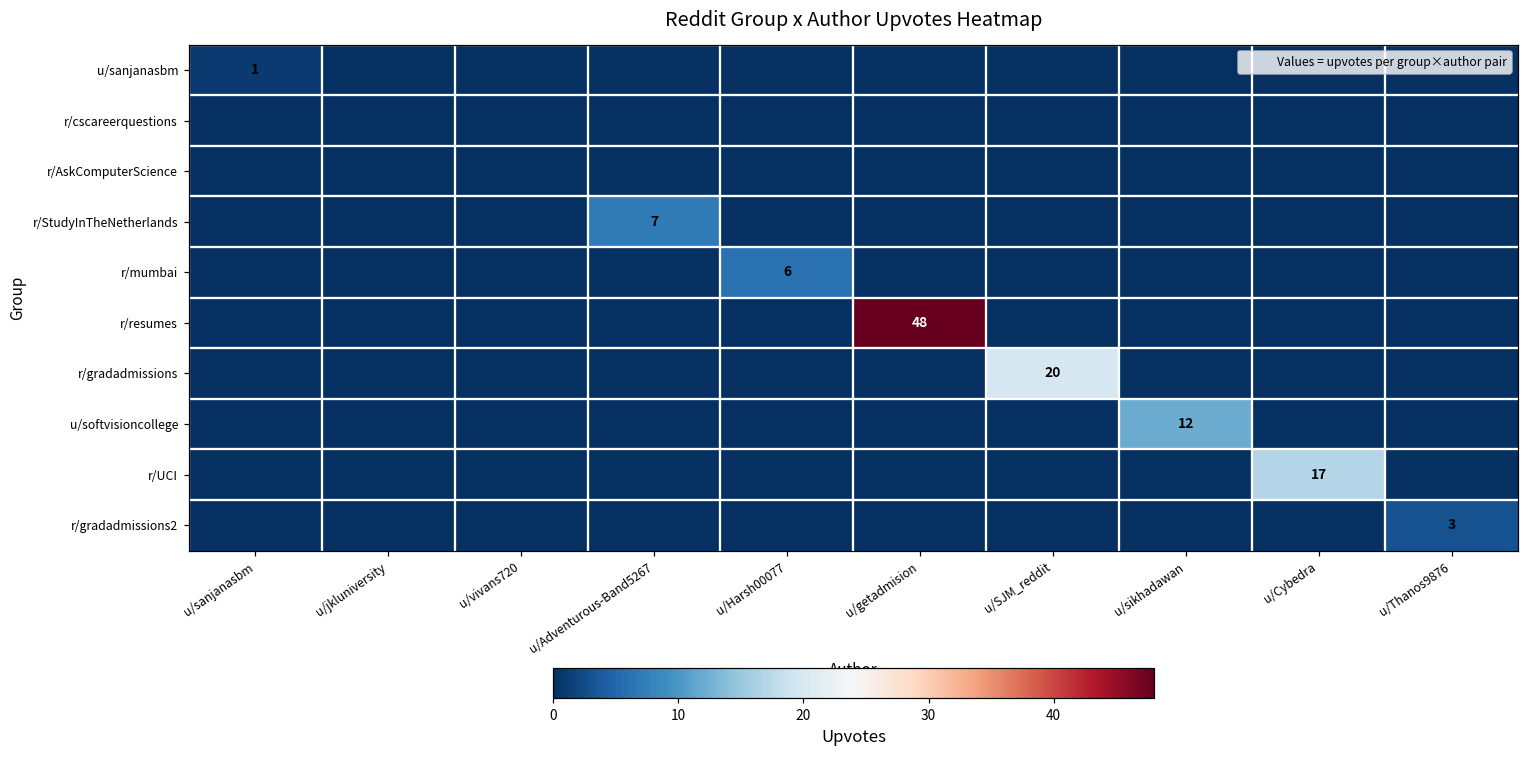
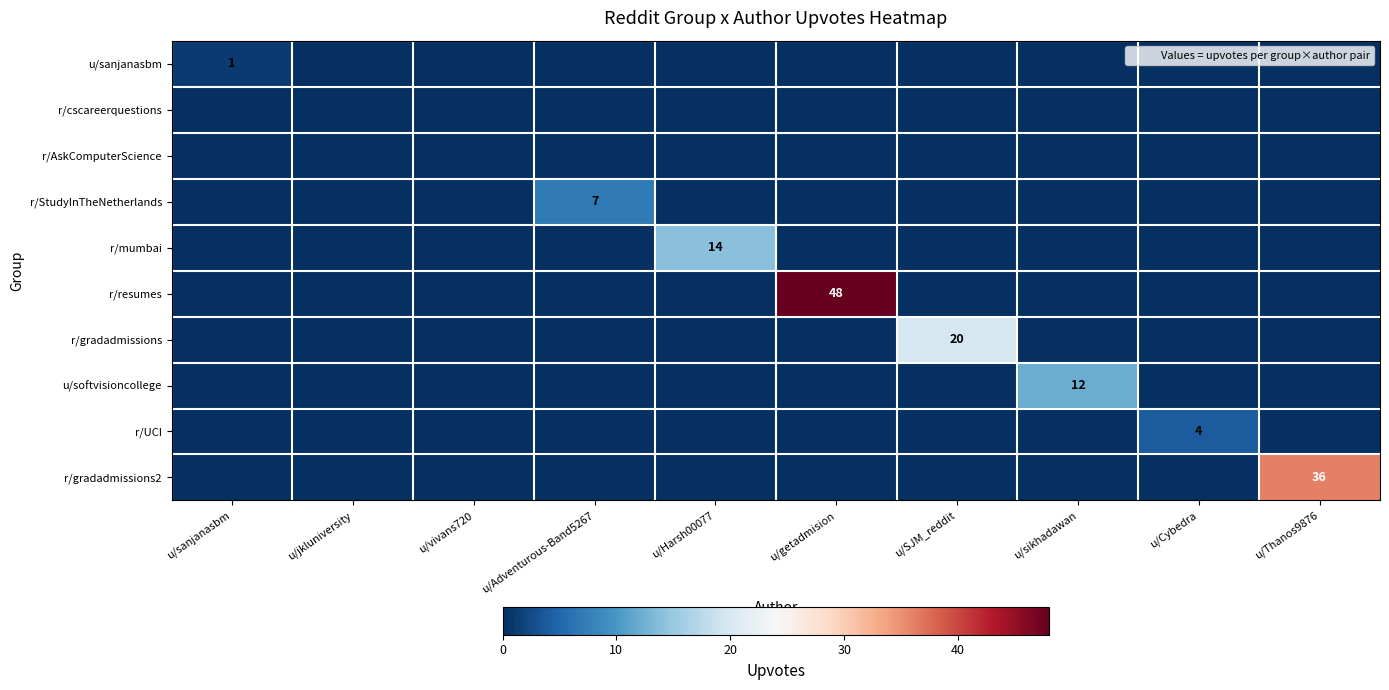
r/mumbai, u/Harsh00077: 6 -> 14
r/UCI, u/Cybedra: 17 -> 4
r/gradadmissions2, u/Thanos9876: 3 -> 36
